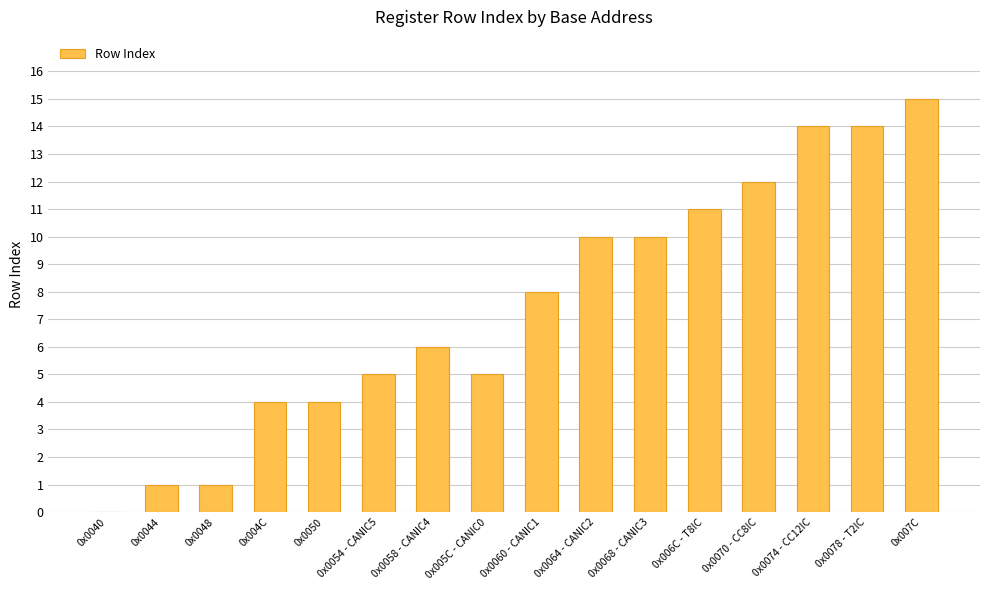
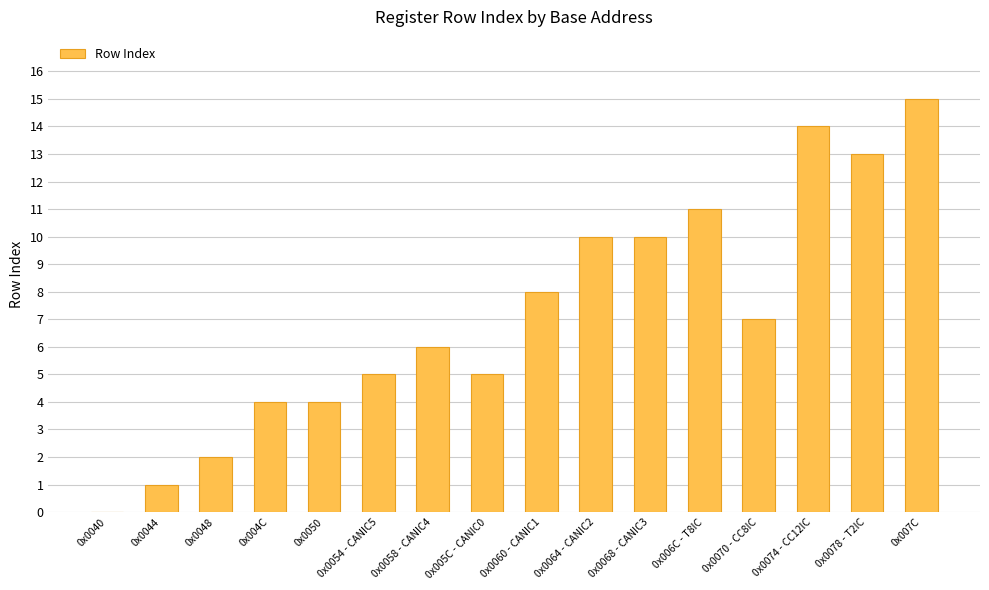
0x0048: 1 -> 2
0x0070 - CC8IC: 12 -> 7
0x0078 - T2IC: 14 -> 13
